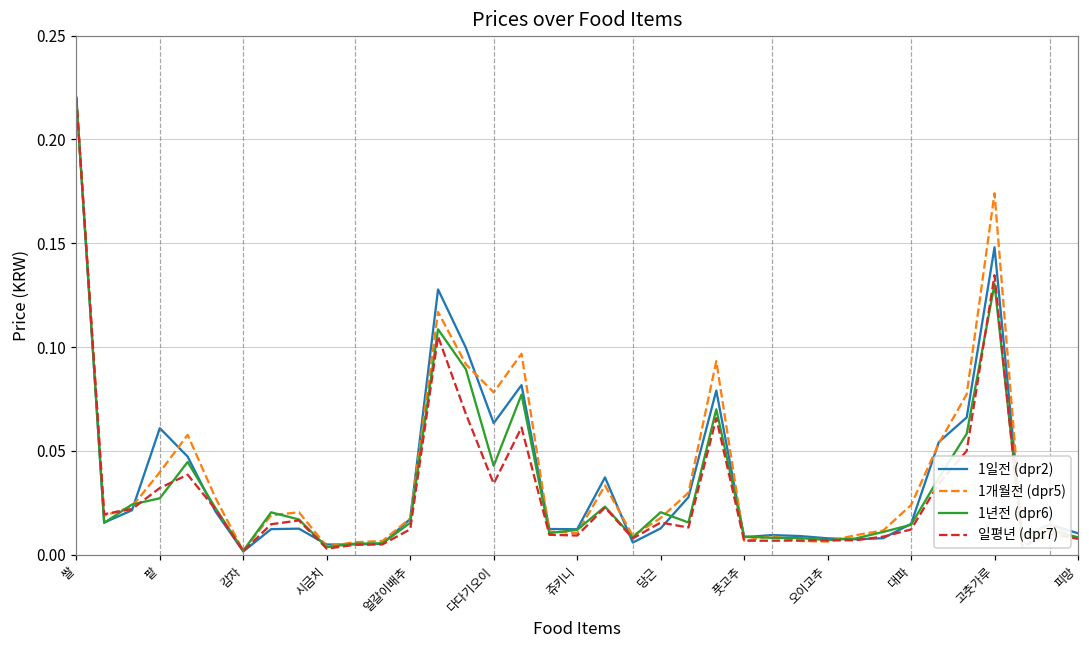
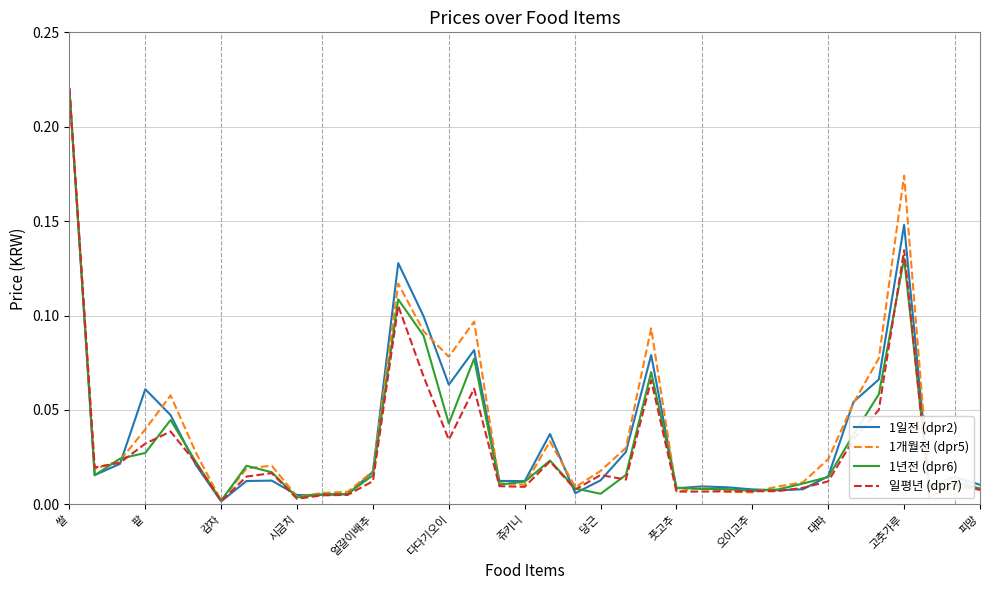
1년전 (dpr6), 당근: 0.021 -> 0.006
